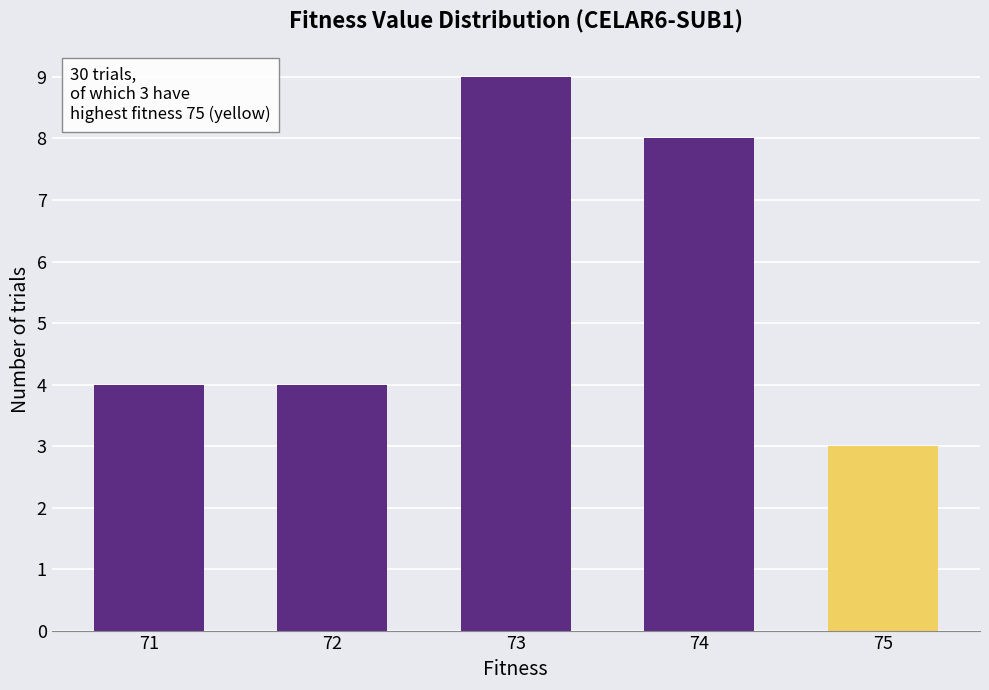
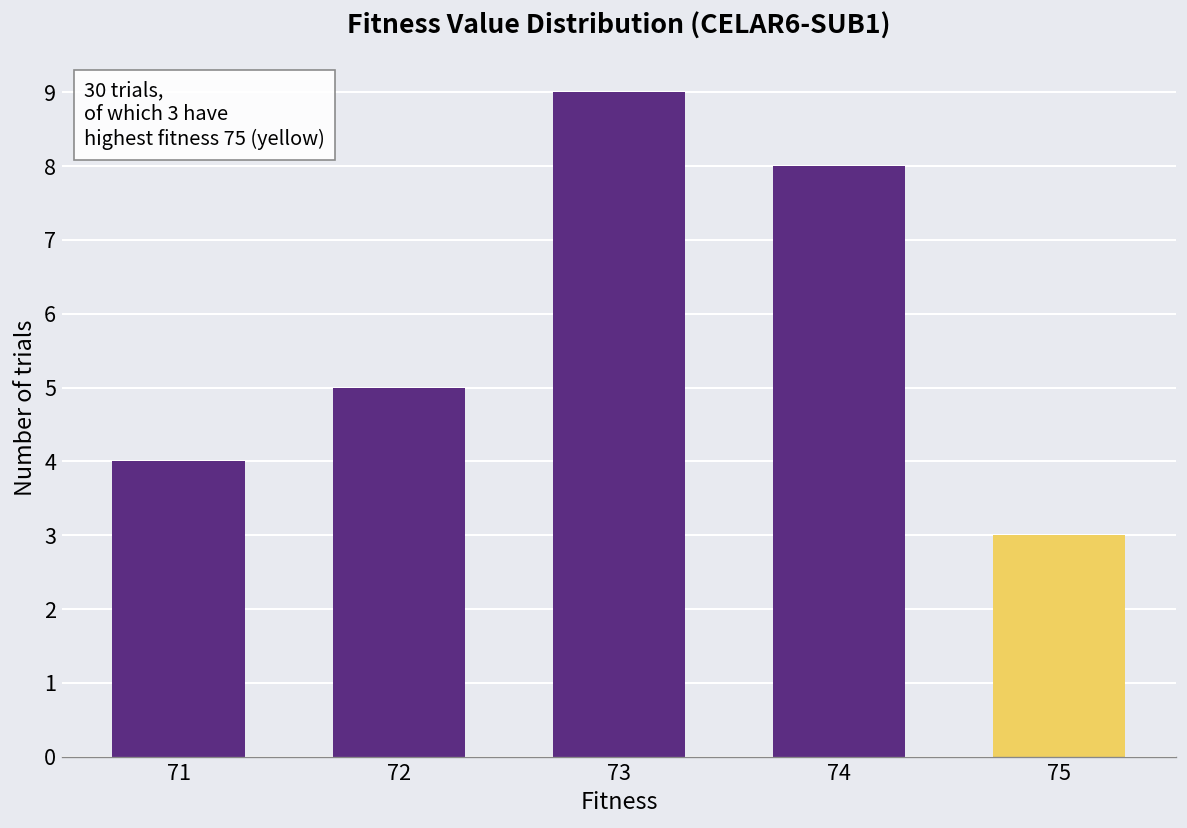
72: 4 -> 5
